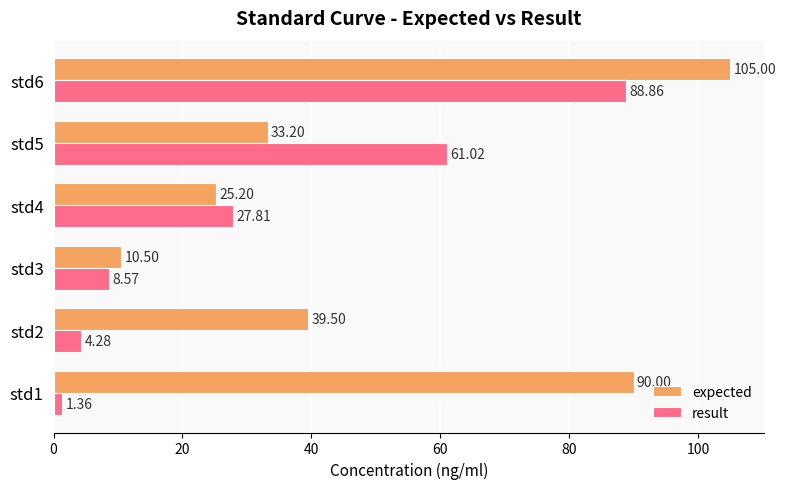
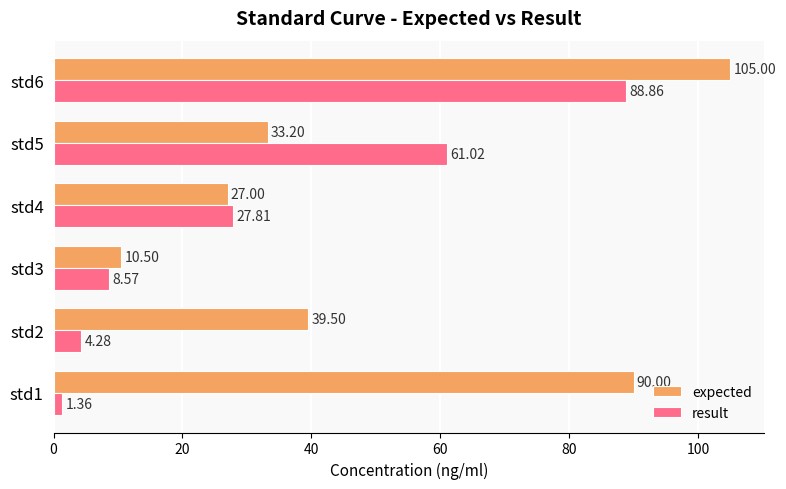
expected, std4: 25.20 -> 27.00
